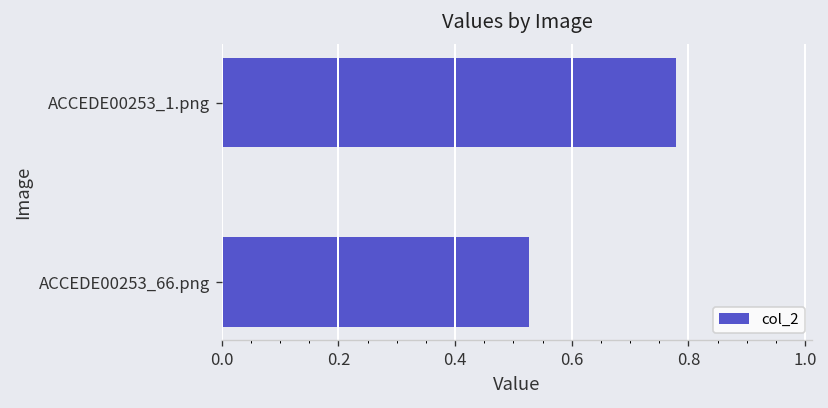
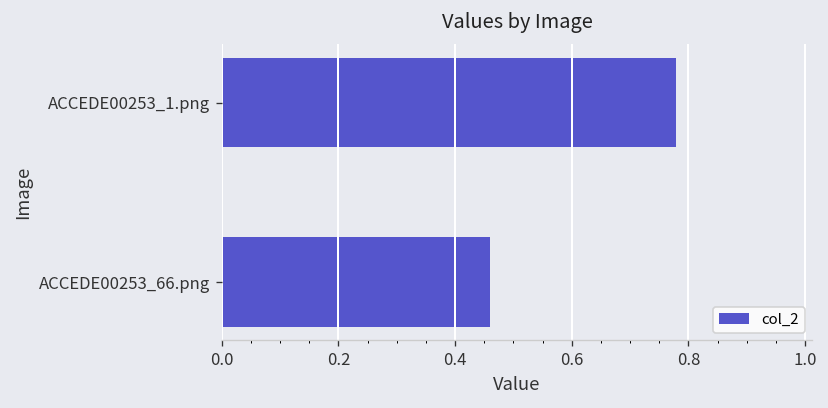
ACCEDE00253_66.png: 0.53 -> 0.46
